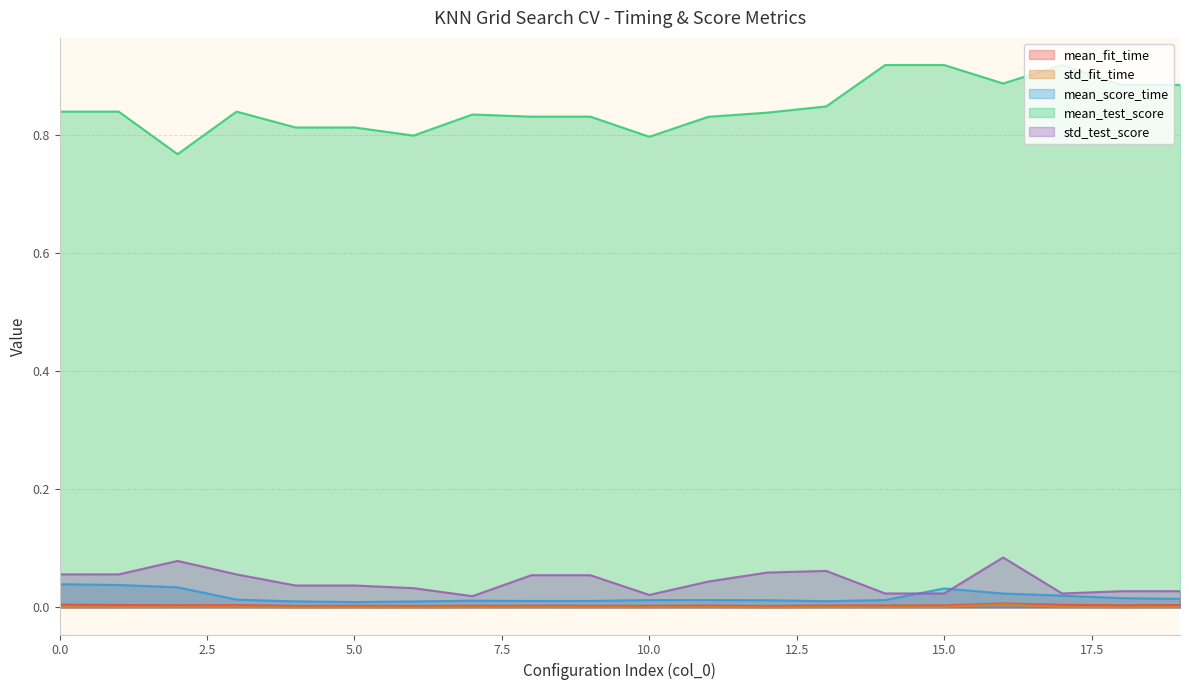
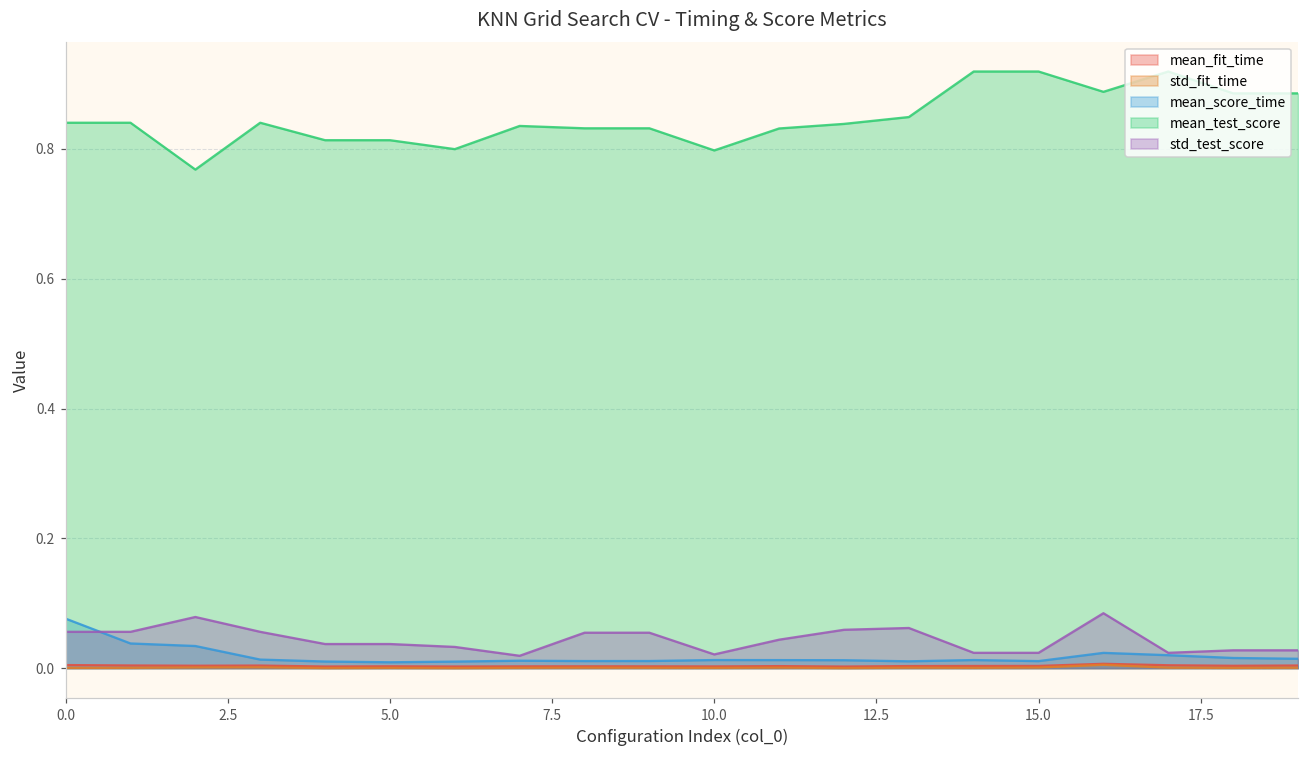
mean_score_time, 0.0: 0.04 -> 0.08
mean_score_time, 15.0: 0.03 -> 0.01
